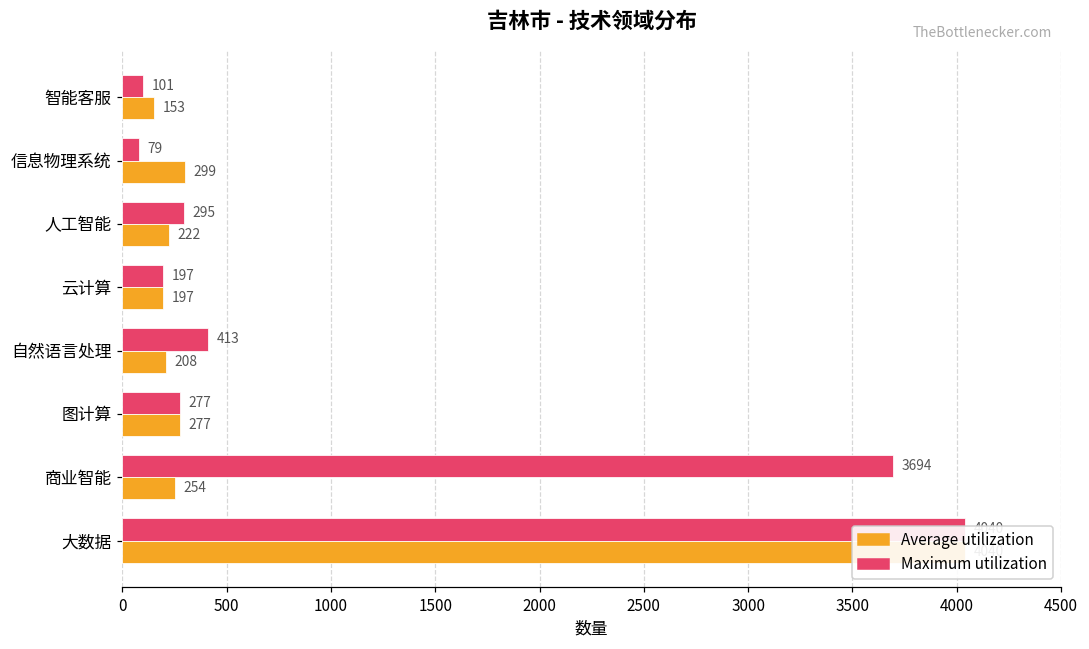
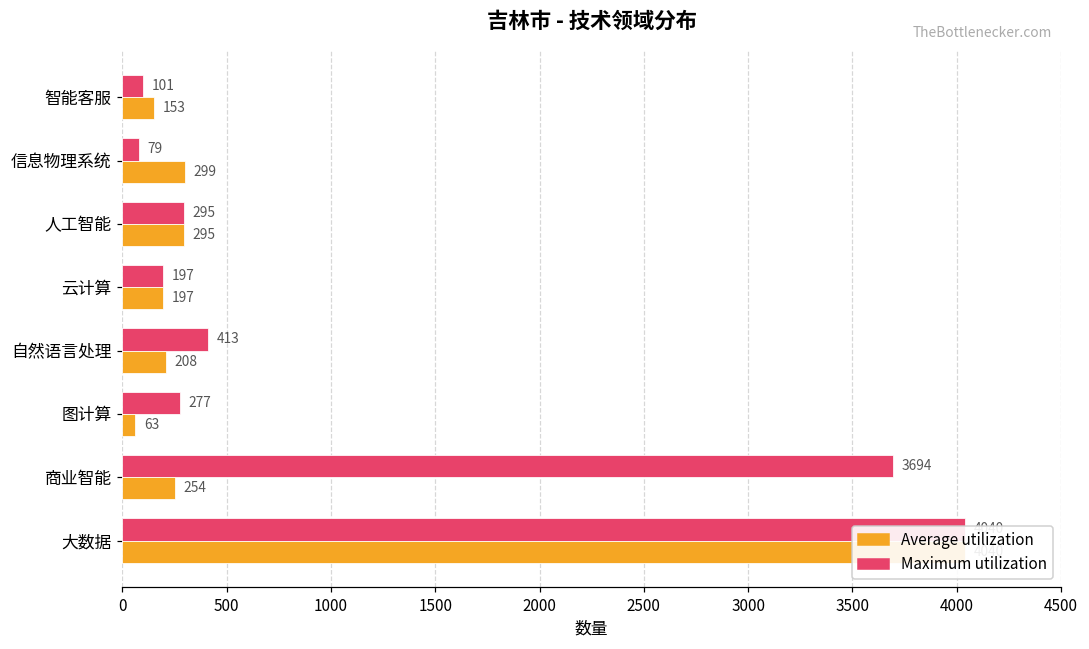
Average utilization, 人工智能: 222 -> 295
Average utilization, 图计算: 277 -> 63
